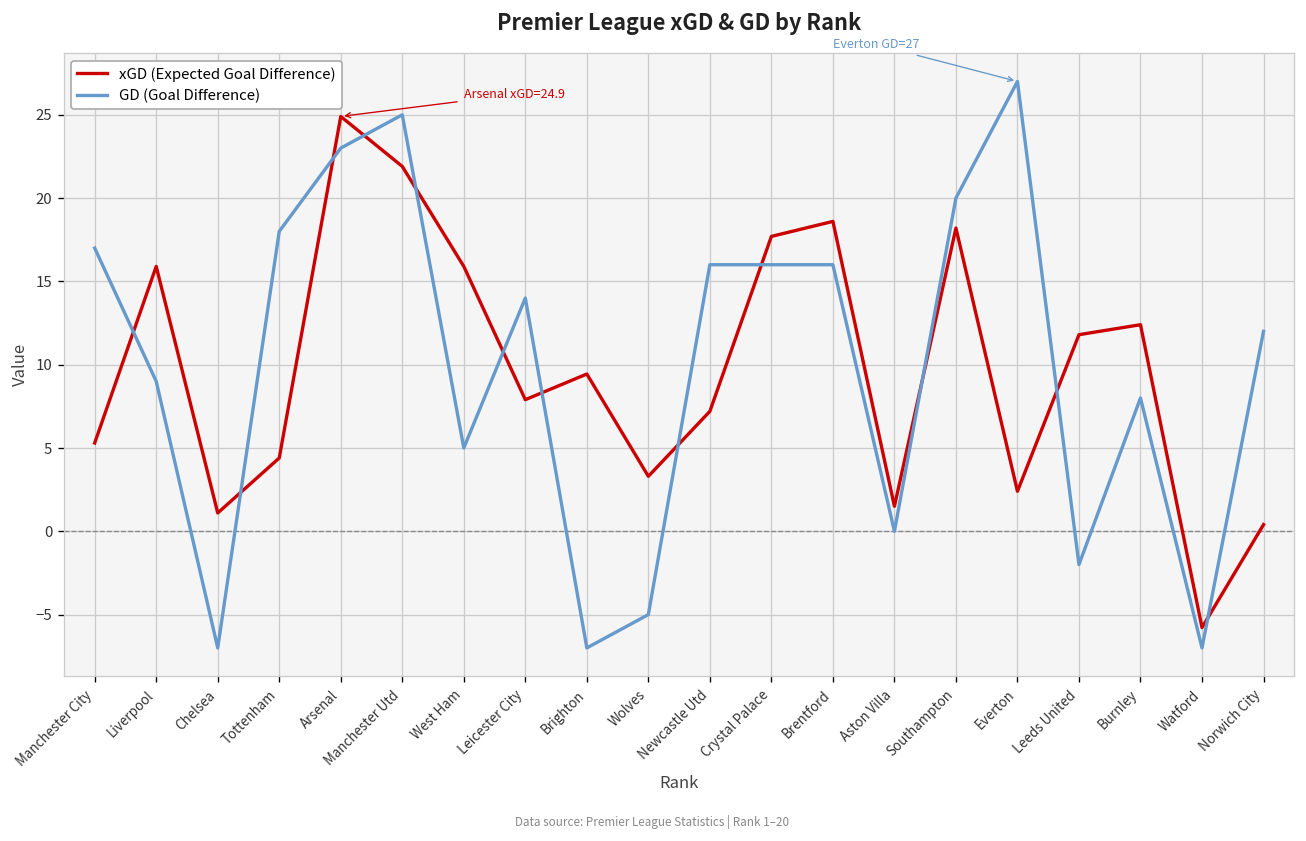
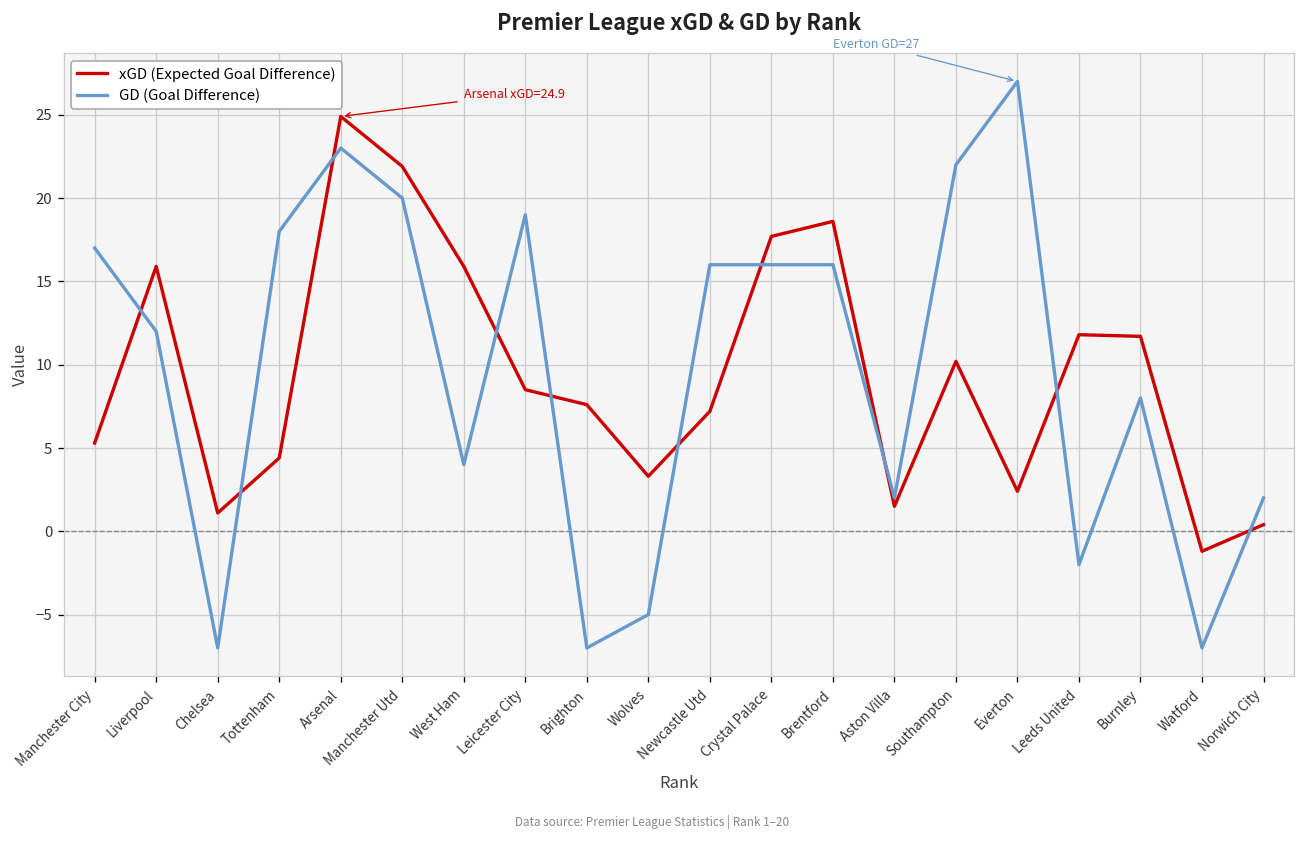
GD (Goal Difference), Liverpool: 9 -> 12
GD (Goal Difference), Manchester Utd: 25 -> 20
GD (Goal Difference), West Ham: 5 -> 4
xGD (Expected Goal Difference), Leicester City: 7.9 -> 8.5
GD (Goal Difference), Leicester City: 14 -> 19
xGD (Expected Goal Difference), Brighton: 9.4 -> 7.6
GD (Goal Difference), Aston Villa: 0 -> 2
xGD (Expected Goal Difference), Southampton: 18.2 -> 10.2
GD (Goal Difference), Southampton: 20 -> 22
xGD (Expected Goal Difference), Burnley: 12.4 -> 11.7
xGD (Expected Goal Difference), Watford: -5.8 -> -1.2
GD (Goal Difference), Norwich City: 12 -> 2
